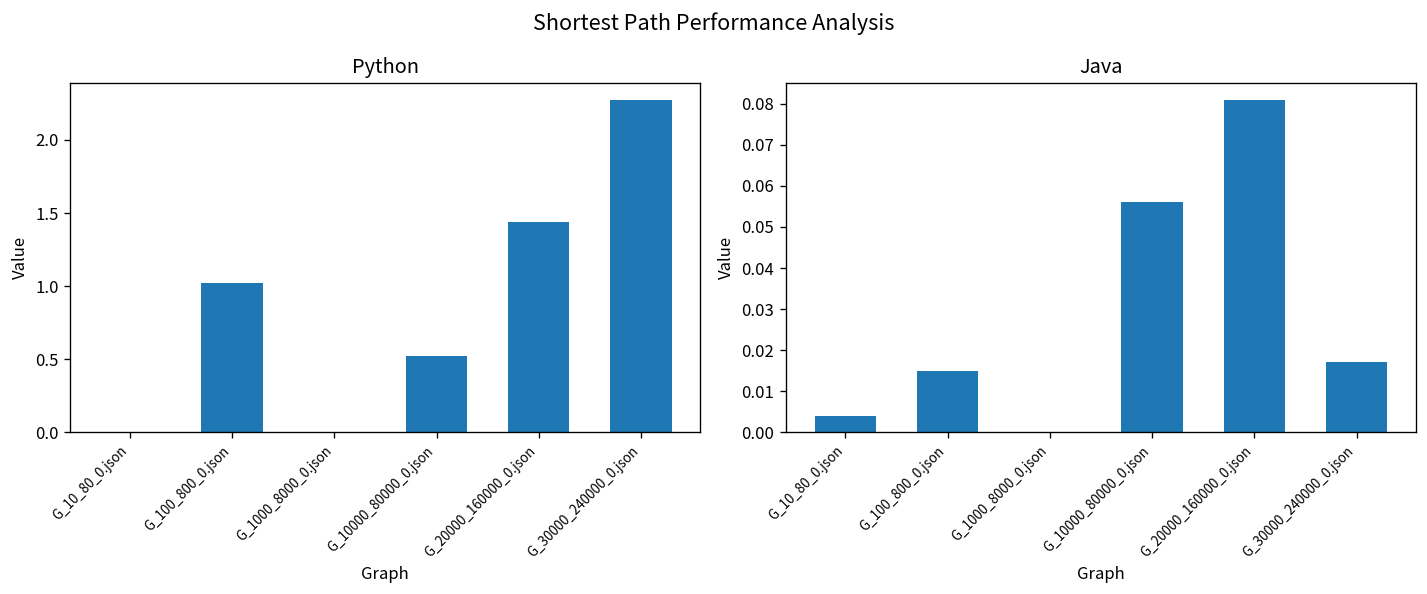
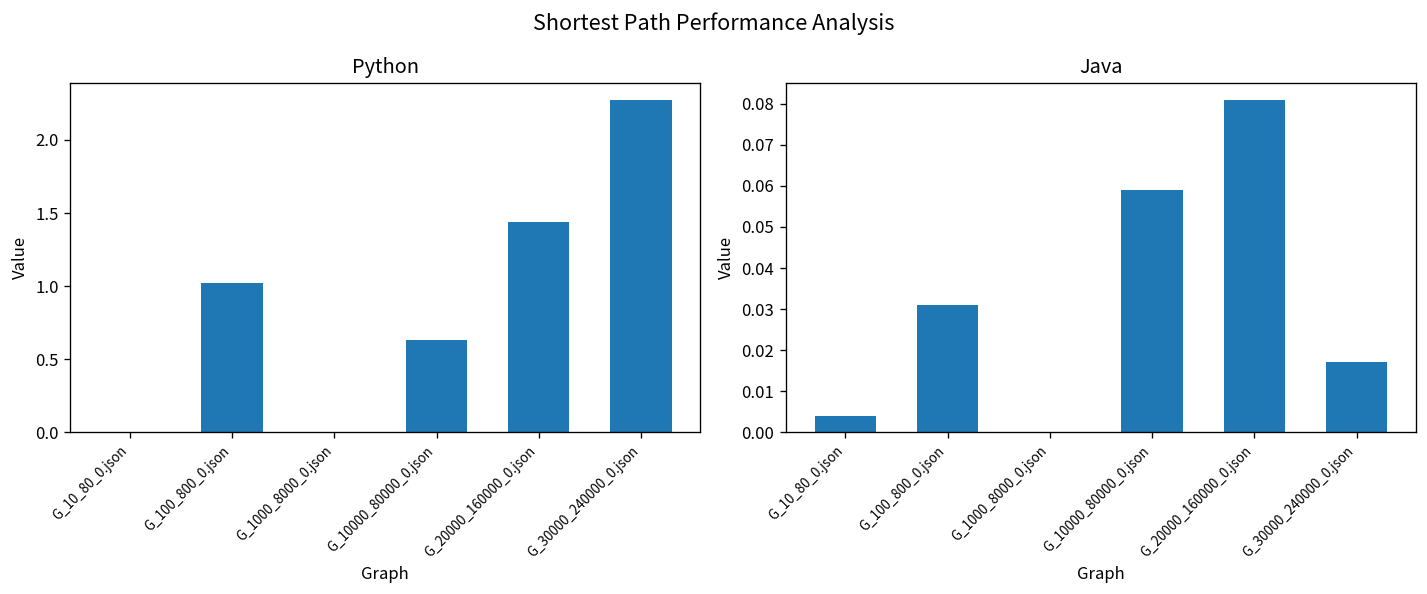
Python, G_10000_80000_0.json: 0.52 -> 0.63
Java, G_100_800_0.json: 0.015 -> 0.031
Java, G_10000_80000_0.json: 0.056 -> 0.059
